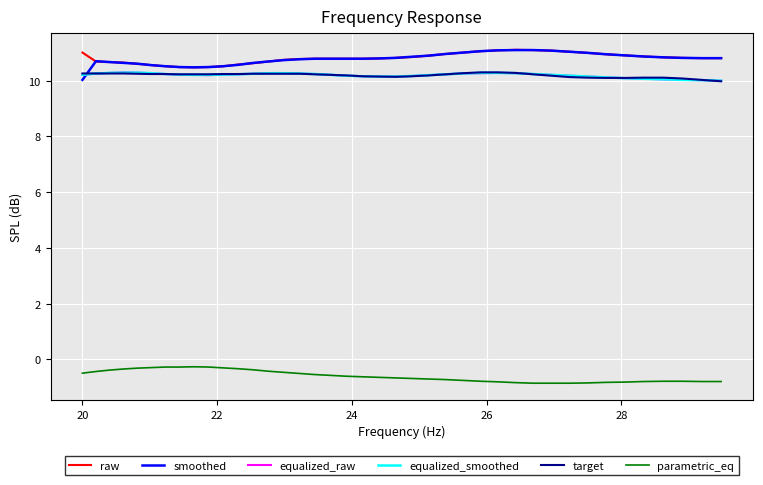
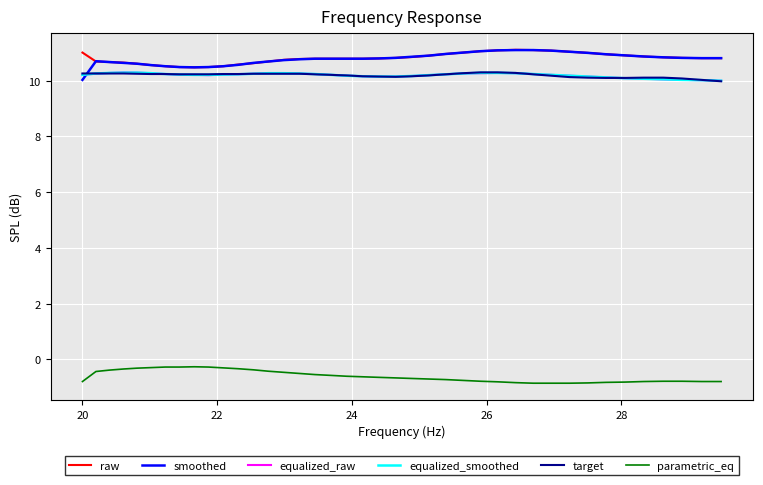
parametric_eq, 20: -0.5 -> -0.8
